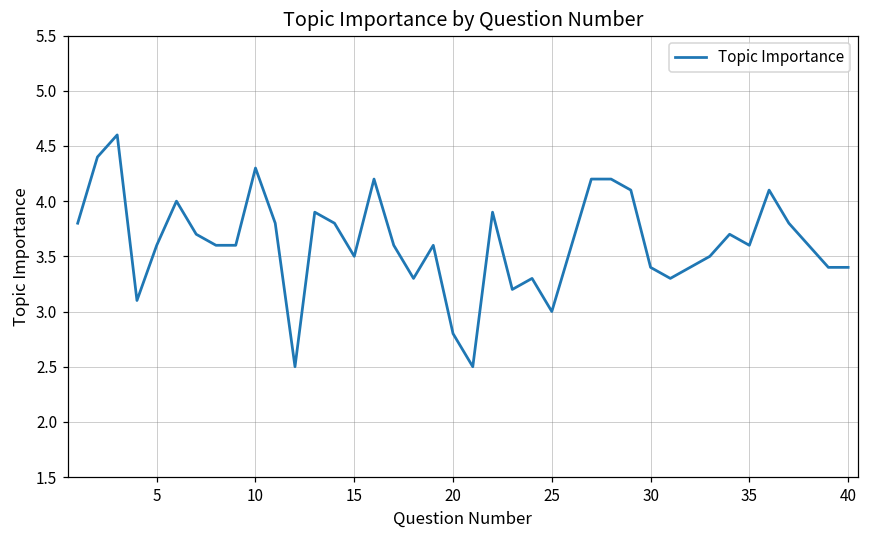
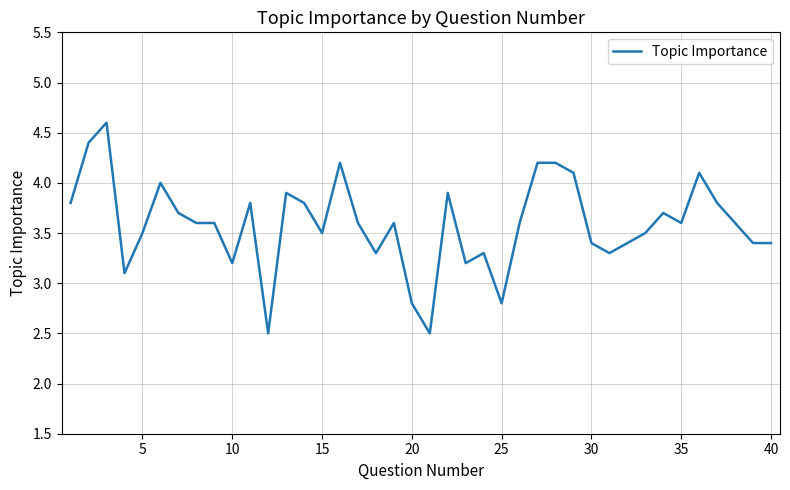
5: 3.6 -> 3.5
10: 4.3 -> 3.2
25: 3.0 -> 2.8
